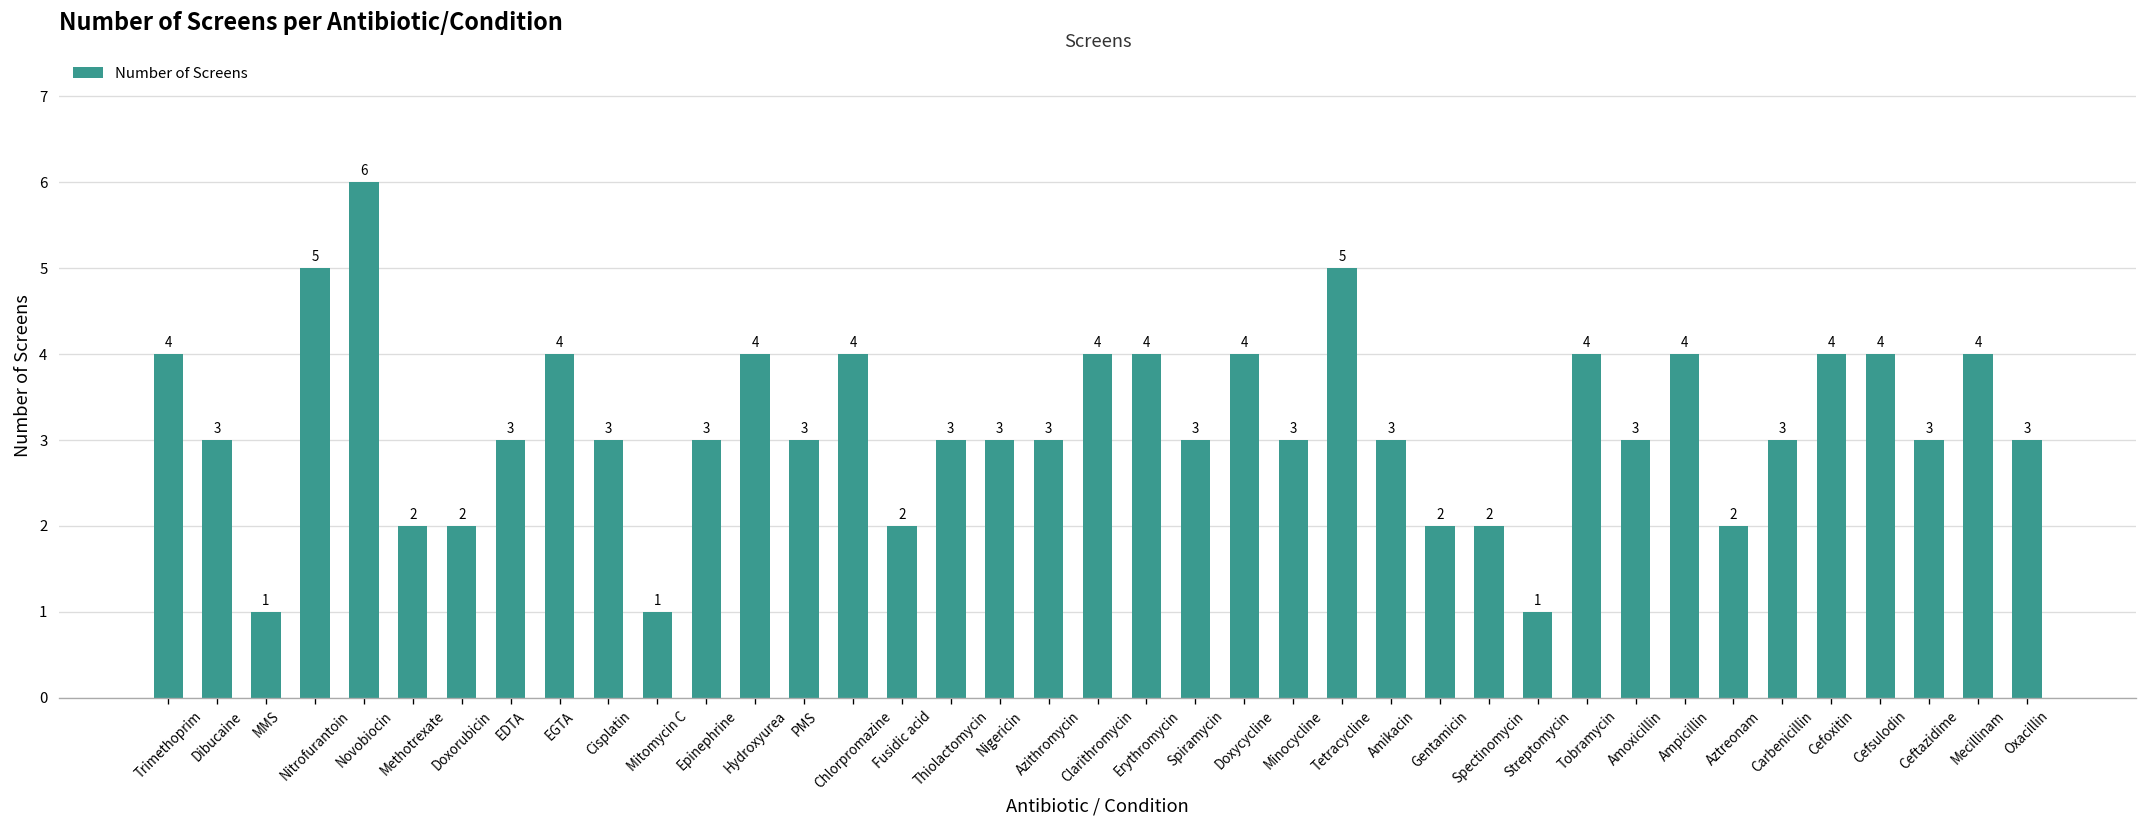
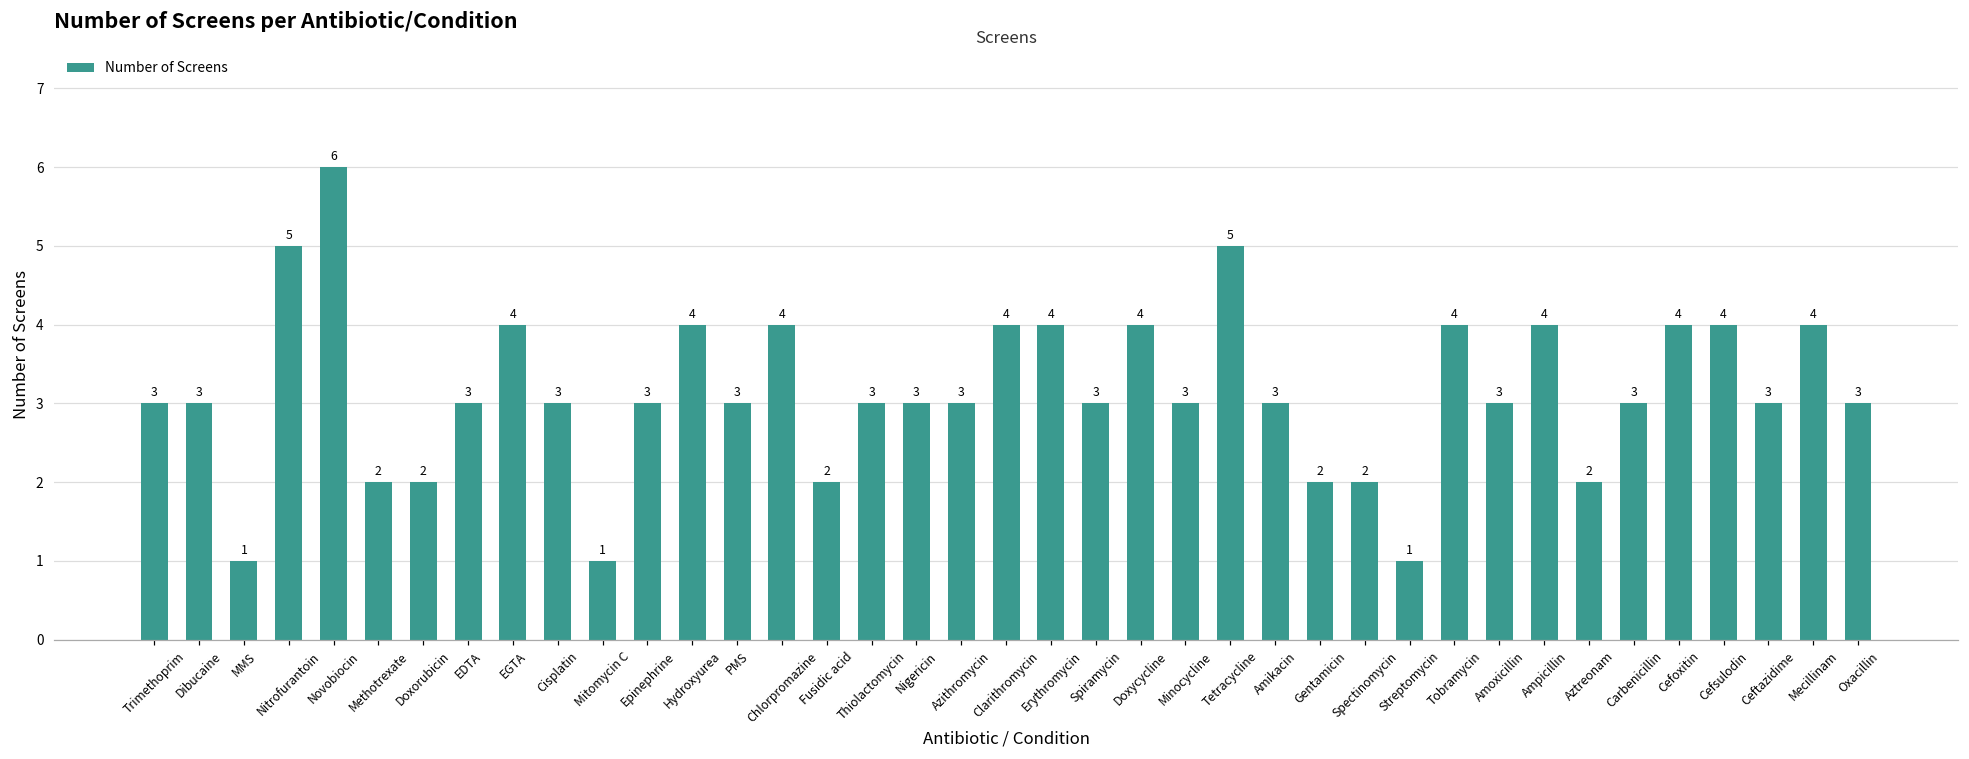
Trimethoprim: 4 -> 3
